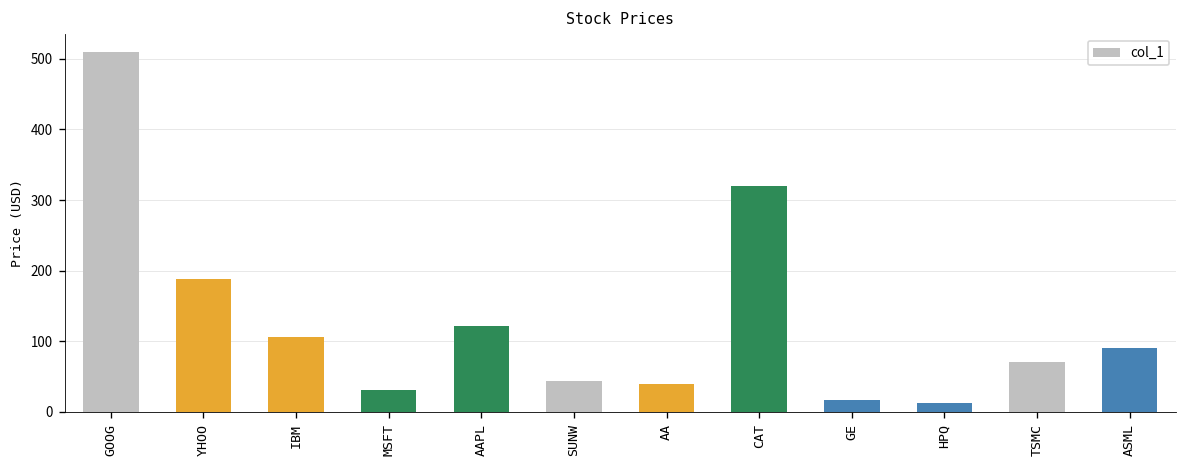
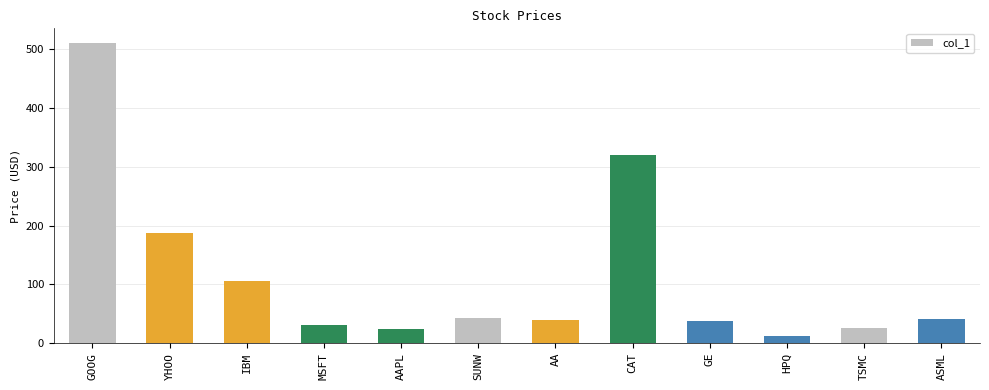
AAPL: 120 -> 20
GE: 20 -> 40
TSMC: 70 -> 30
ASML: 90 -> 40
